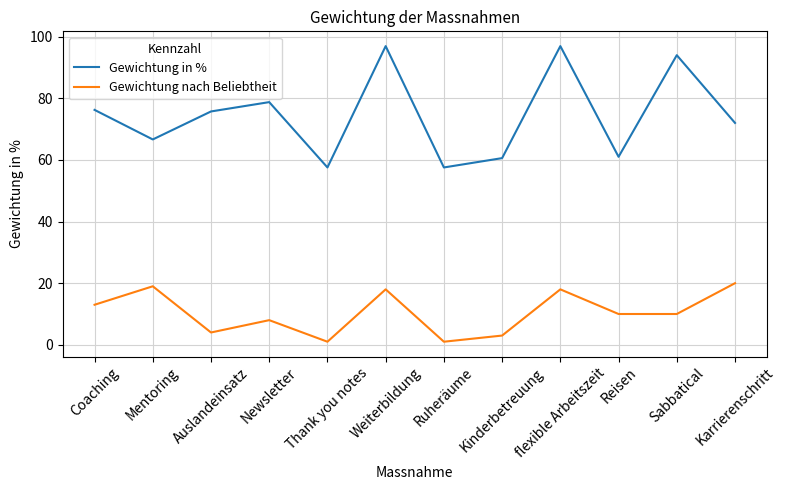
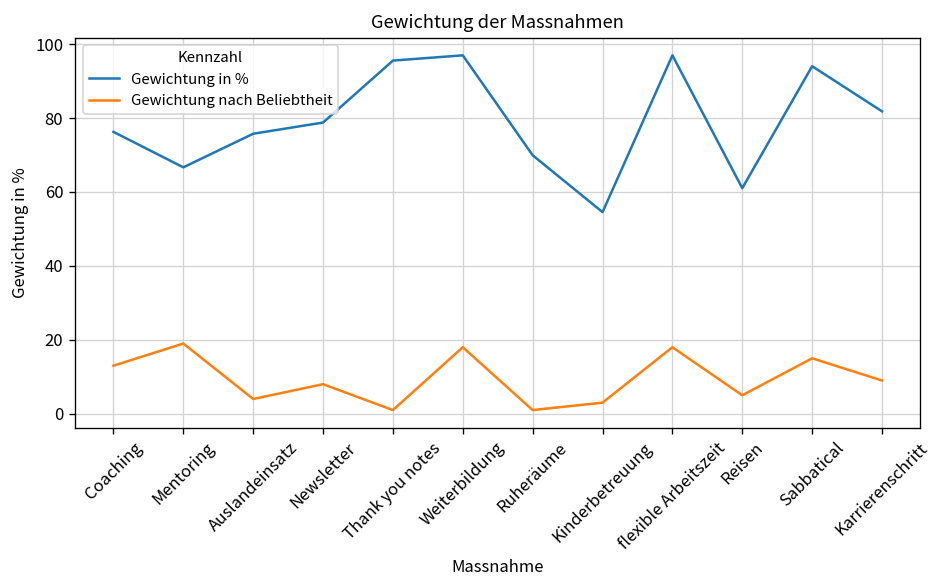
Gewichtung in %, Thank you notes: 58 -> 96
Gewichtung in %, Ruheräume: 58 -> 70
Gewichtung in %, Kinderbetreuung: 61 -> 55
Gewichtung nach Beliebtheit, Reisen: 10 -> 5
Gewichtung nach Beliebtheit, Sabbatical: 10 -> 15
Gewichtung in %, Karrierenschritt: 72 -> 82
Gewichtung nach Beliebtheit, Karrierenschritt: 20 -> 9
